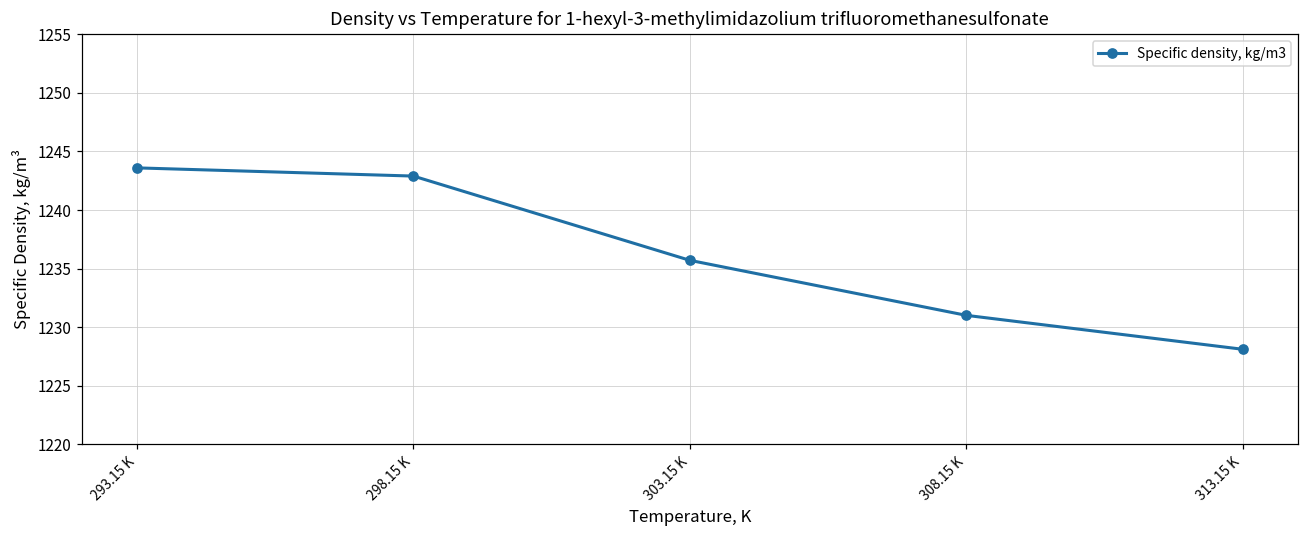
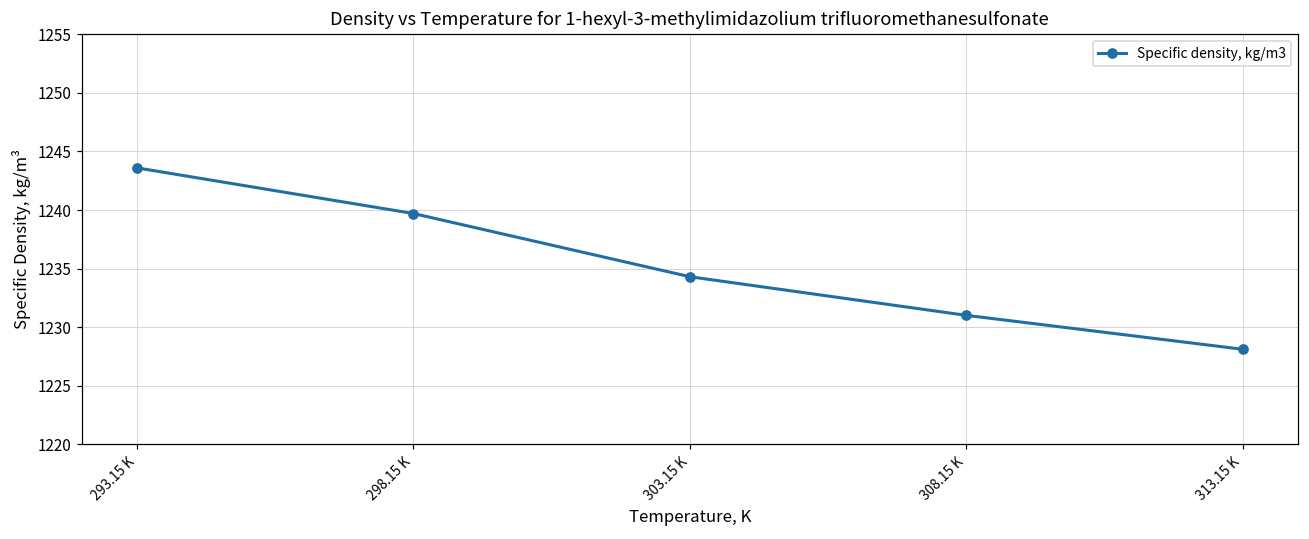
298.15 K: 1242.9 -> 1239.7
303.15 K: 1235.7 -> 1234.3
